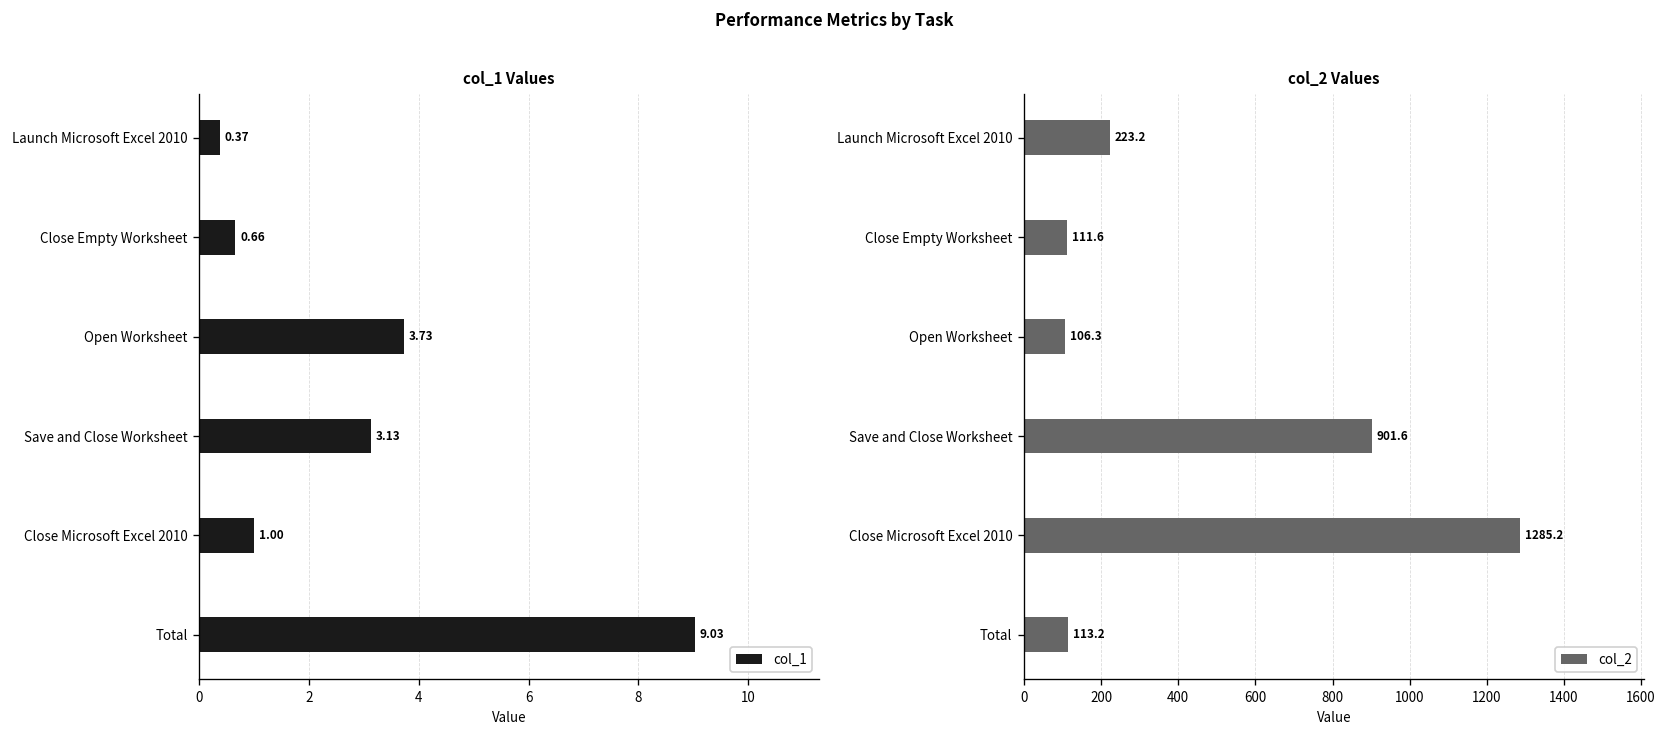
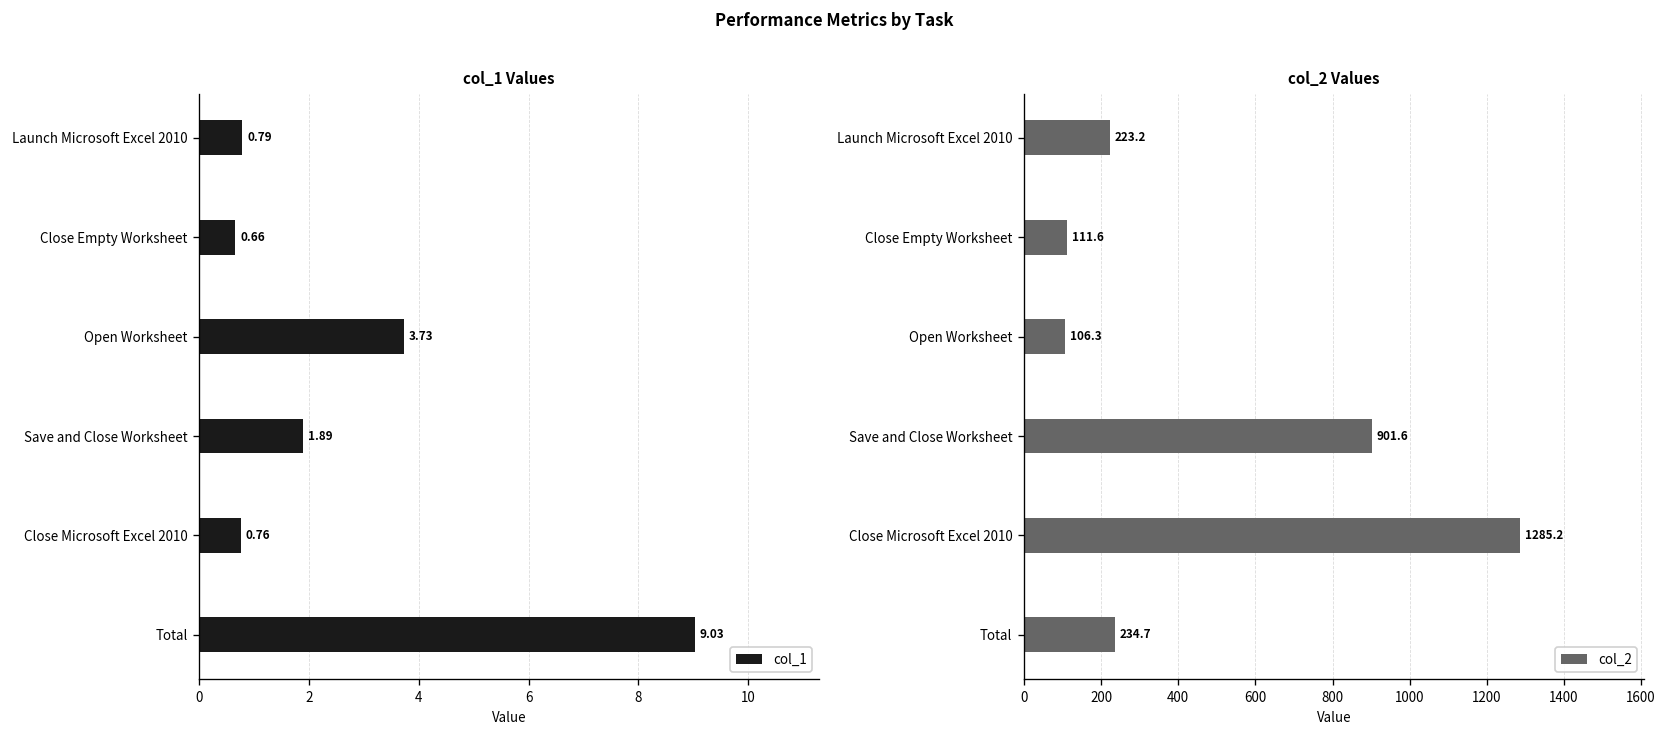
col_1 Values, Launch Microsoft Excel 2010: 0.37 -> 0.79
col_1 Values, Save and Close Worksheet: 3.13 -> 1.89
col_1 Values, Close Microsoft Excel 2010: 1.00 -> 0.76
col_2 Values, Total: 113.2 -> 234.7
